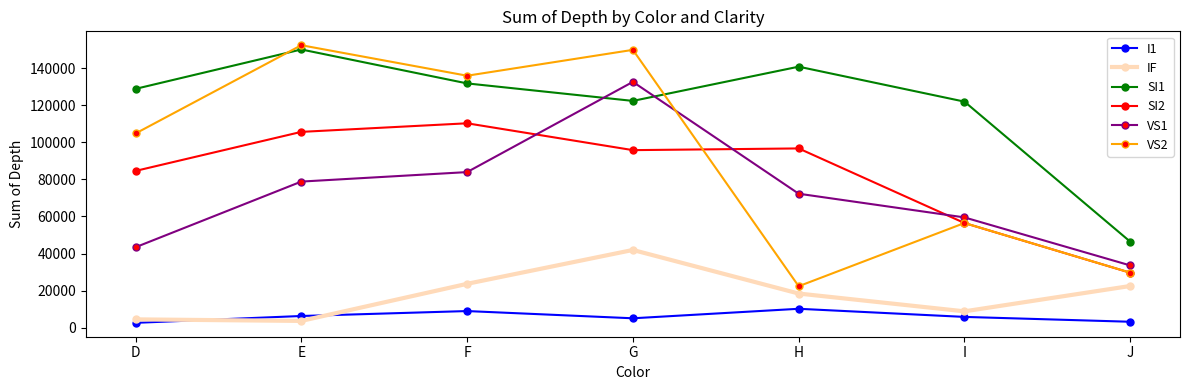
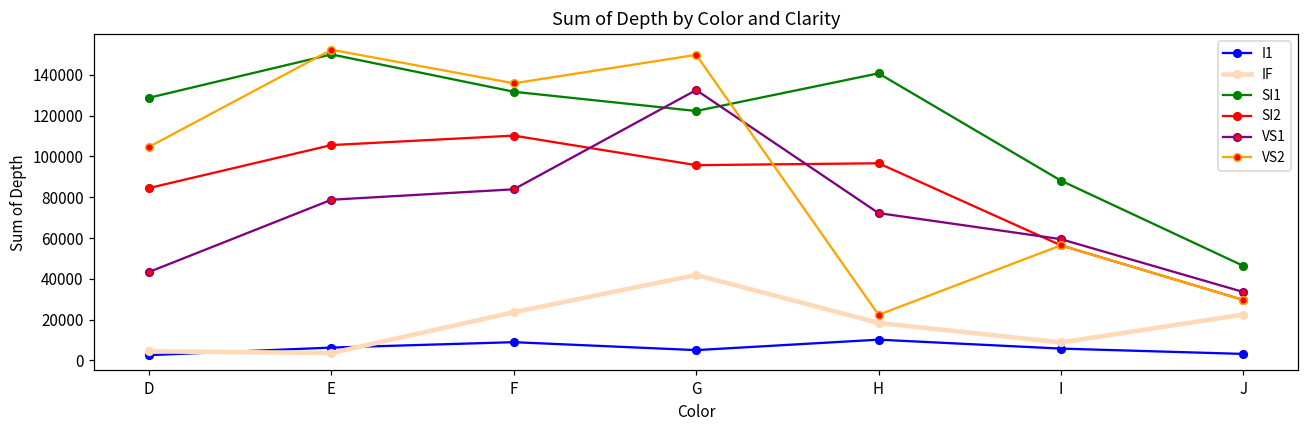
SI1, I: 122000 -> 88000
